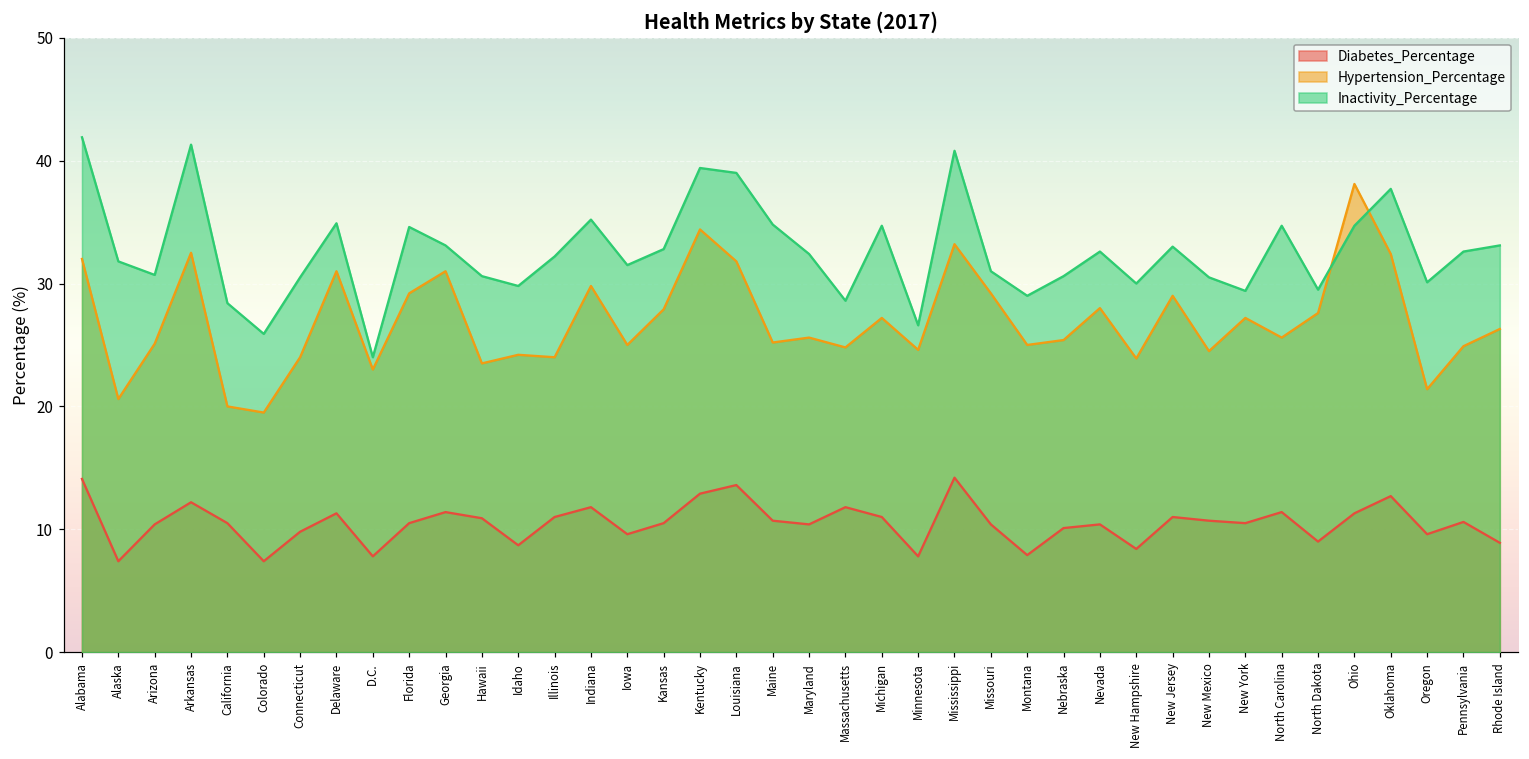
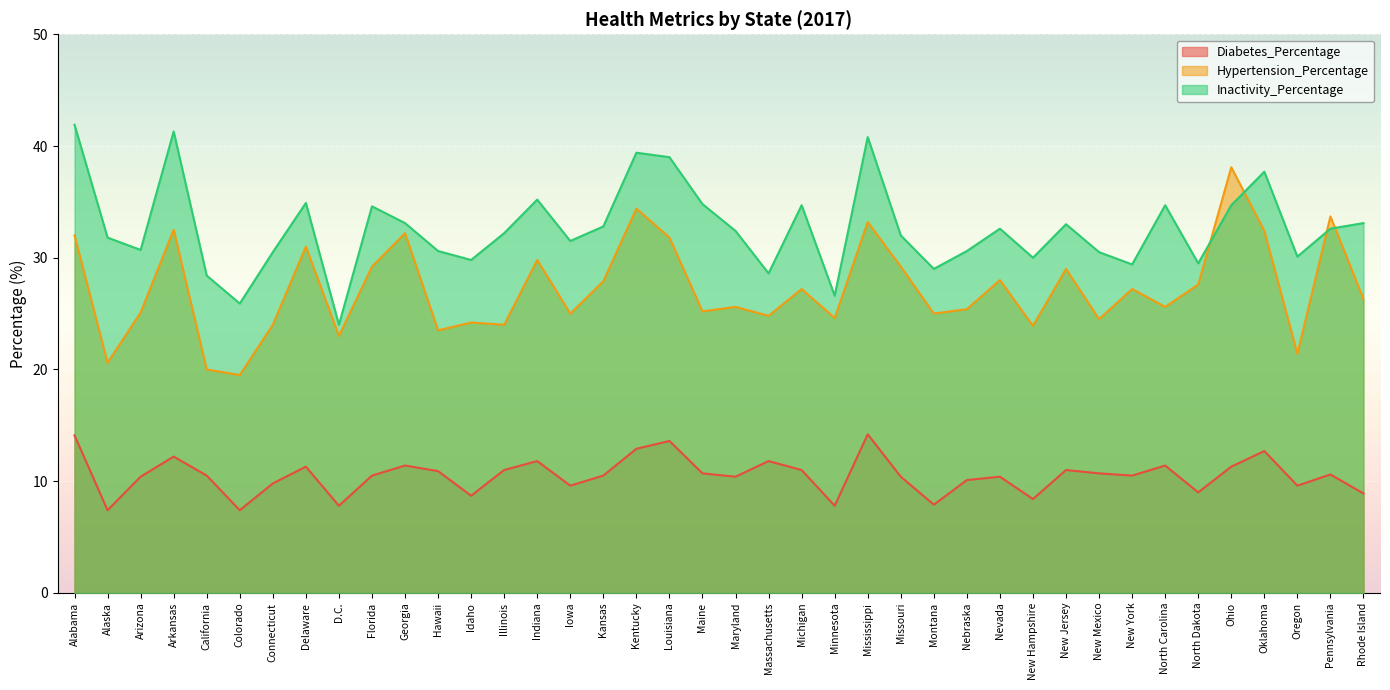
Hypertension_Percentage, Georgia: 31.0 -> 32.2
Inactivity_Percentage, Missouri: 31 -> 32
Hypertension_Percentage, Pennsylvania: 24.9 -> 33.7
